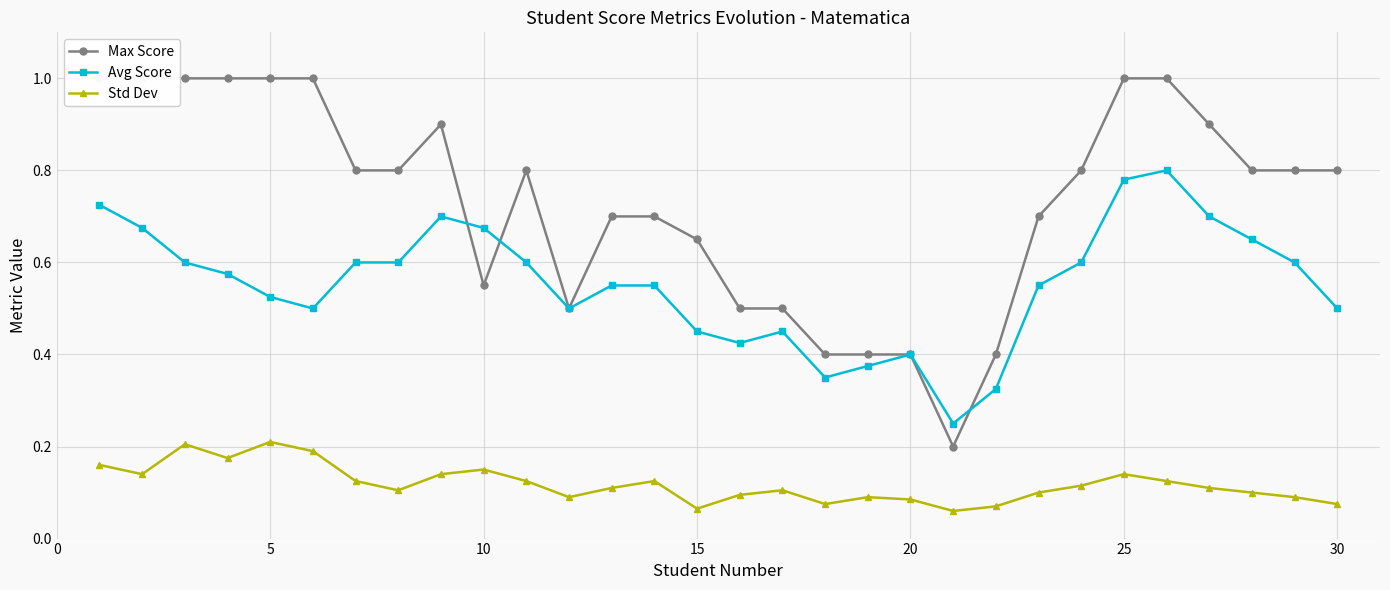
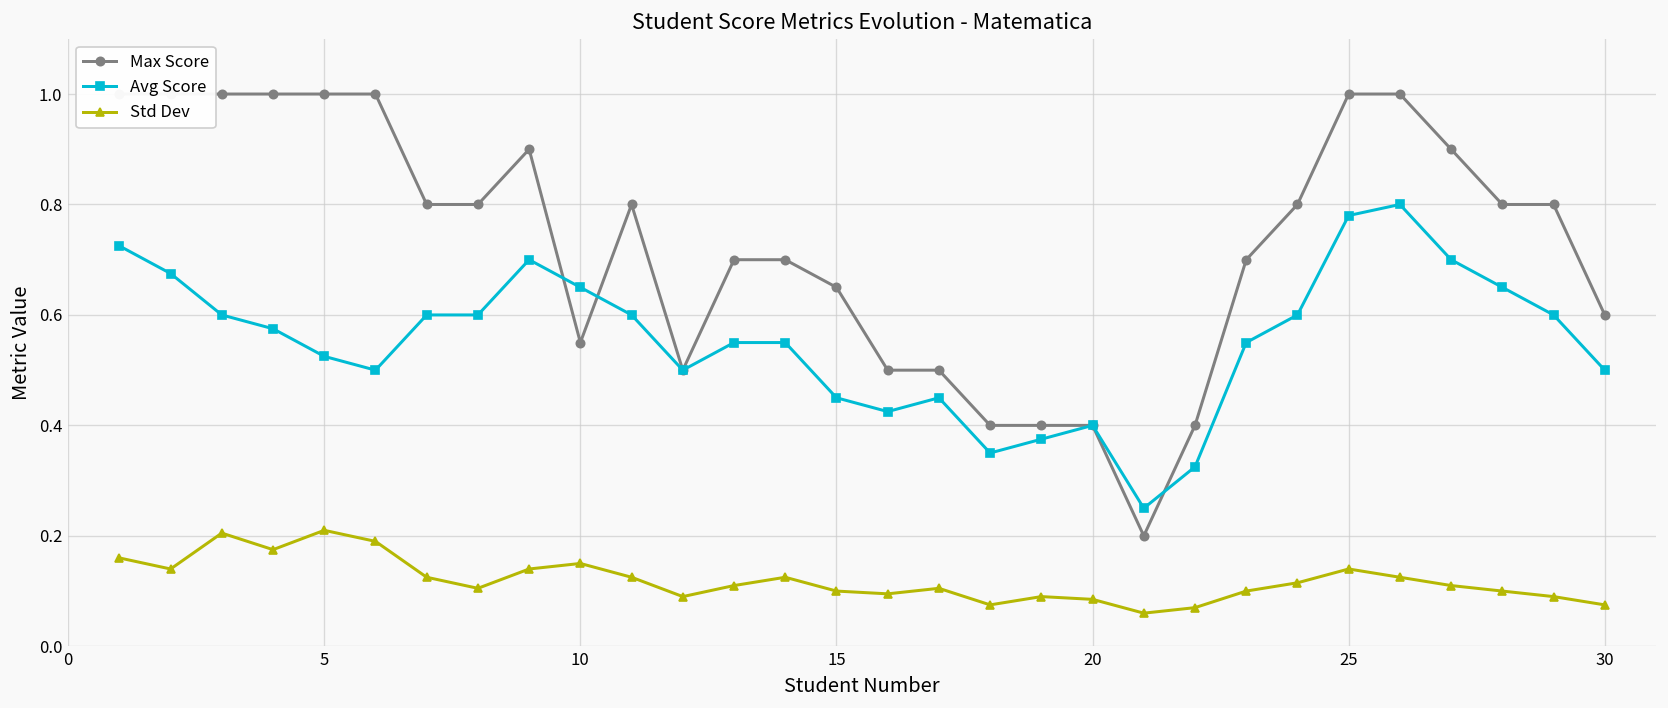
Avg Score, 10: 0.68 -> 0.65
Std Dev, 15: 0.07 -> 0.10
Max Score, 30: 0.80 -> 0.60
